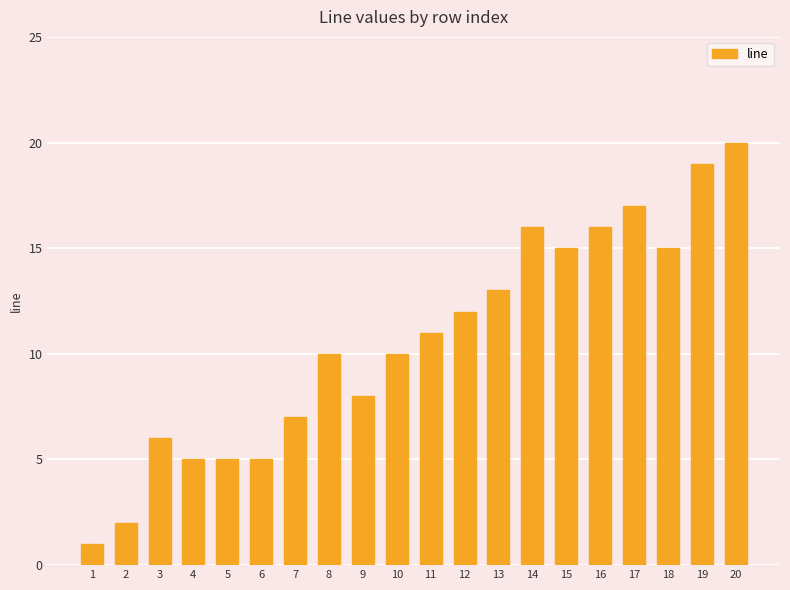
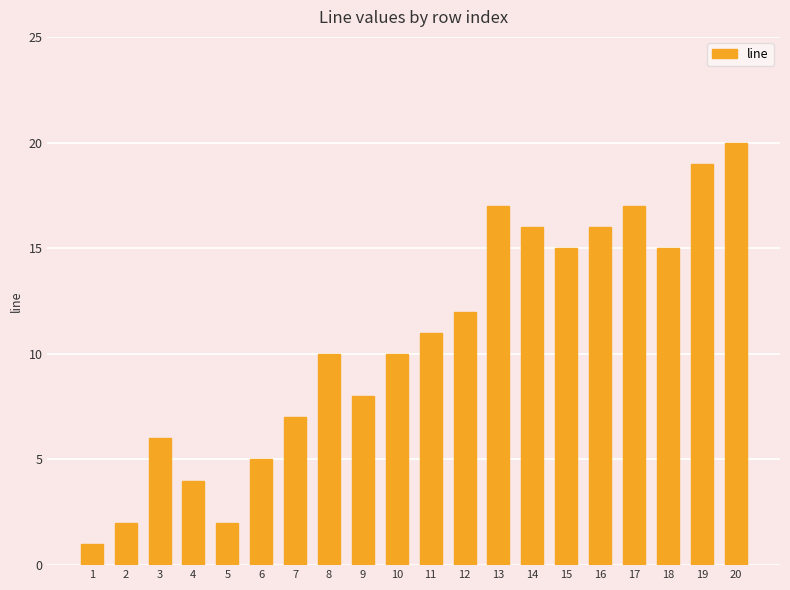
4: 5 -> 4
5: 5 -> 2
13: 13 -> 17
